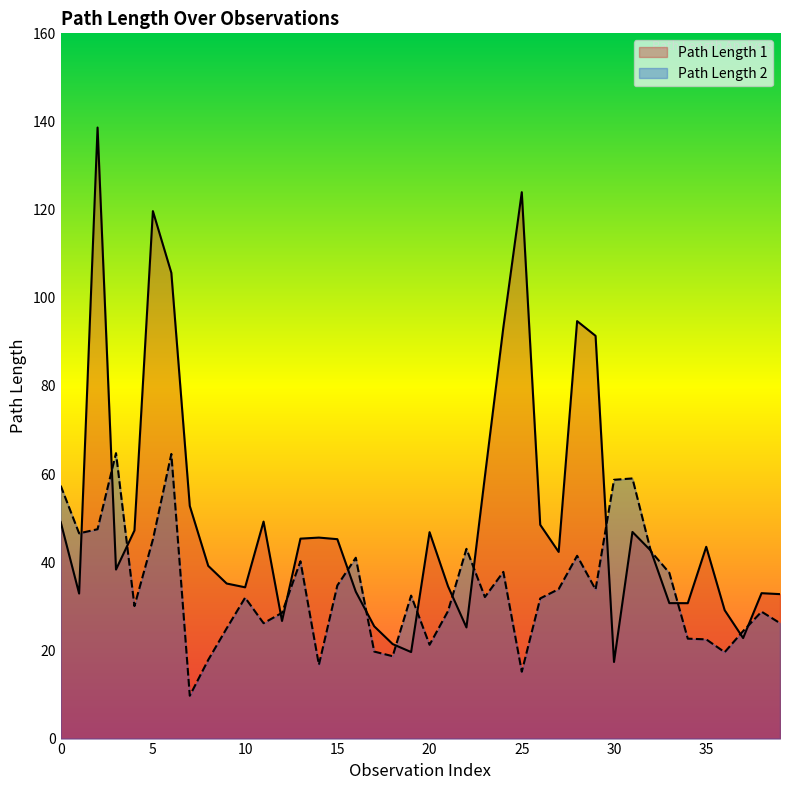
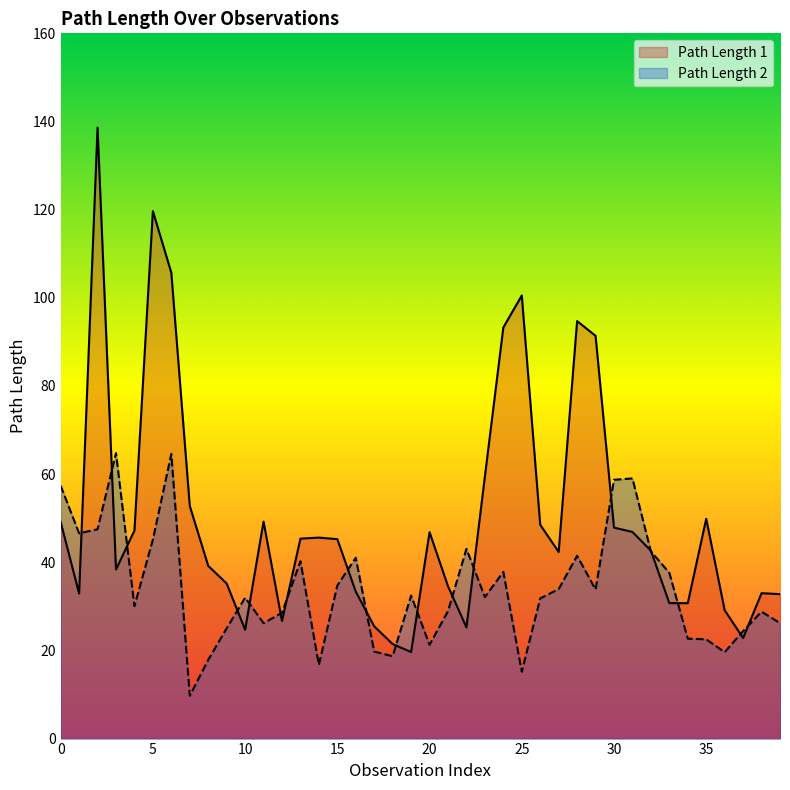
Path Length 1, 10: 34 -> 25
Path Length 1, 25: 124 -> 101
Path Length 1, 30: 17 -> 48
Path Length 1, 35: 44 -> 50
